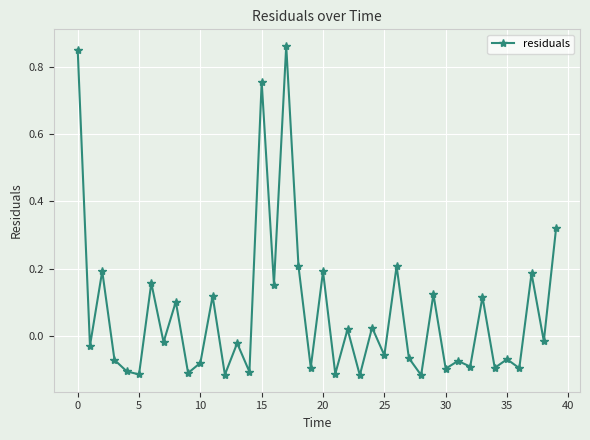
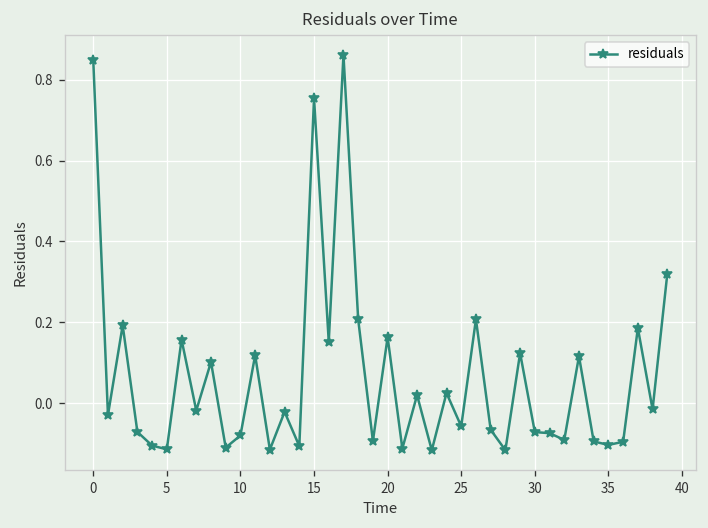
20: 0.19 -> 0.16
30: -0.10 -> -0.07
35: -0.07 -> -0.10
